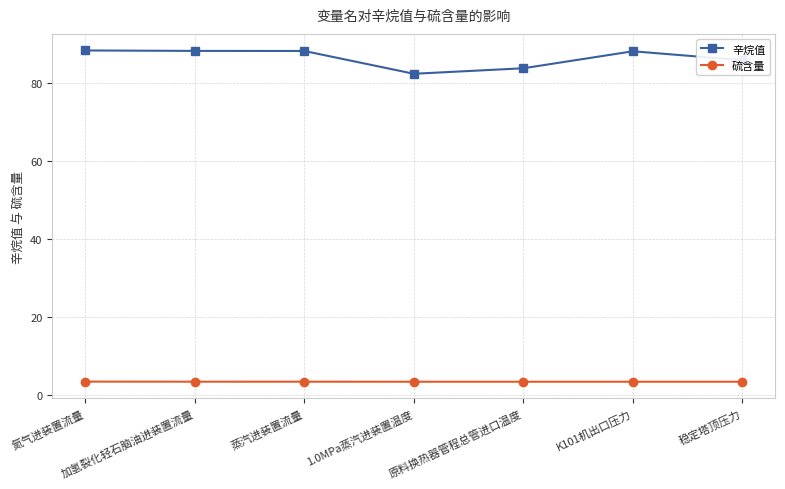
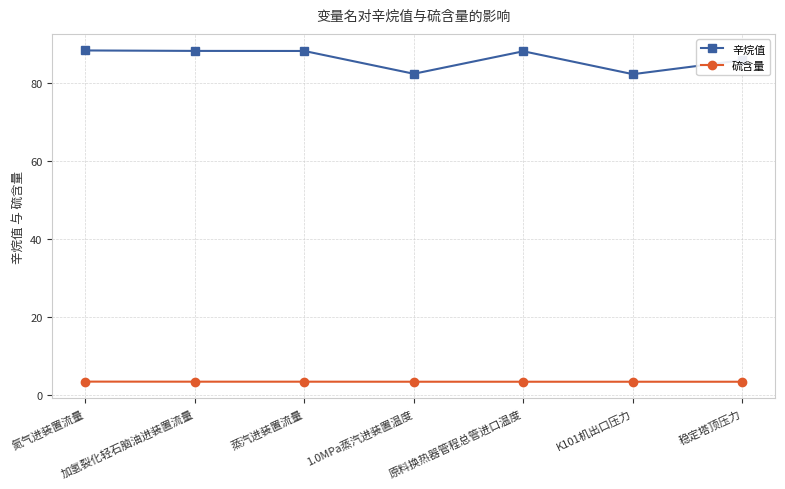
辛烷值, 原料换热器管程总管进口温度: 84 -> 88
辛烷值, K101机出口压力: 88 -> 82
